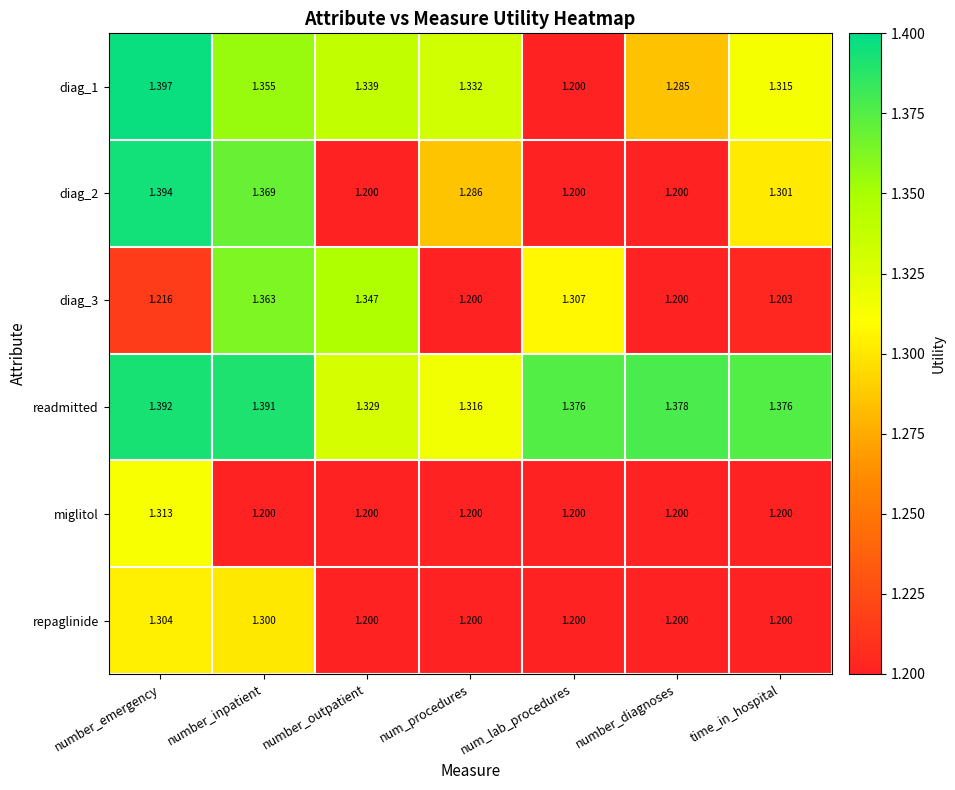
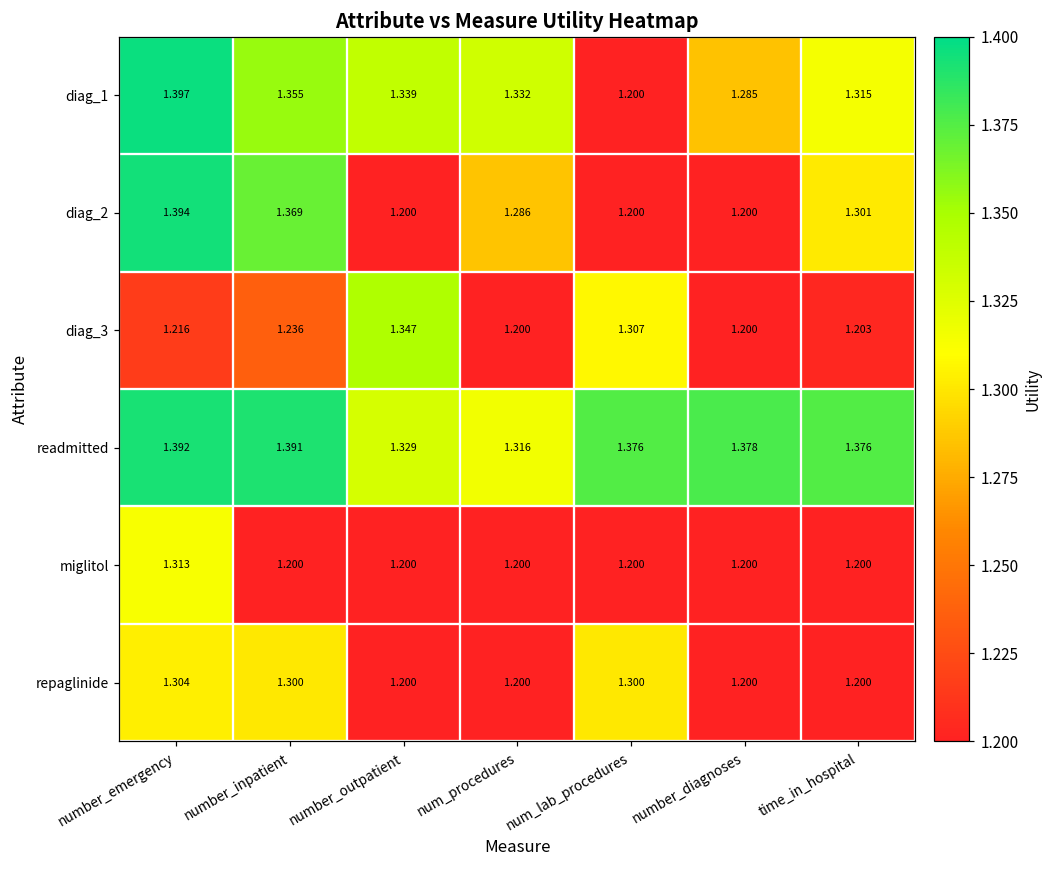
diag_3, number_inpatient: 1.363 -> 1.236
repaglinide, num_lab_procedures: 1.200 -> 1.300
